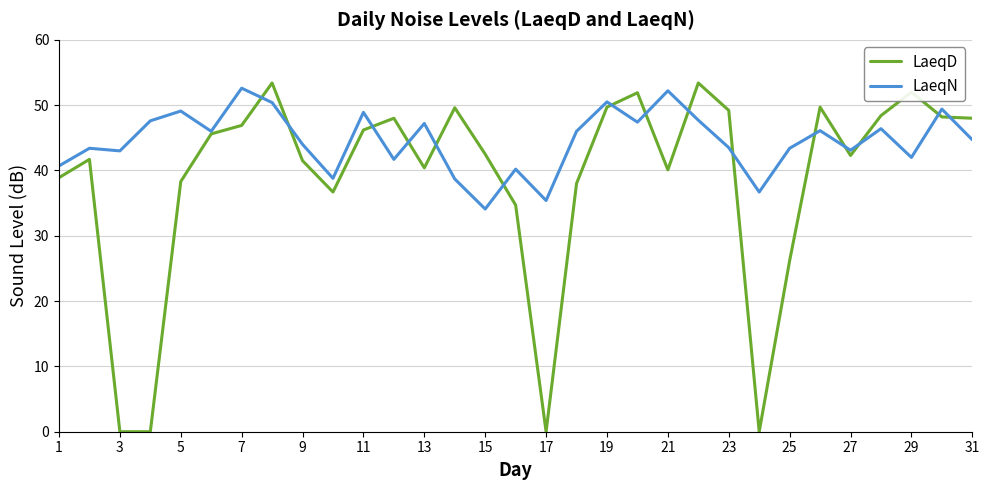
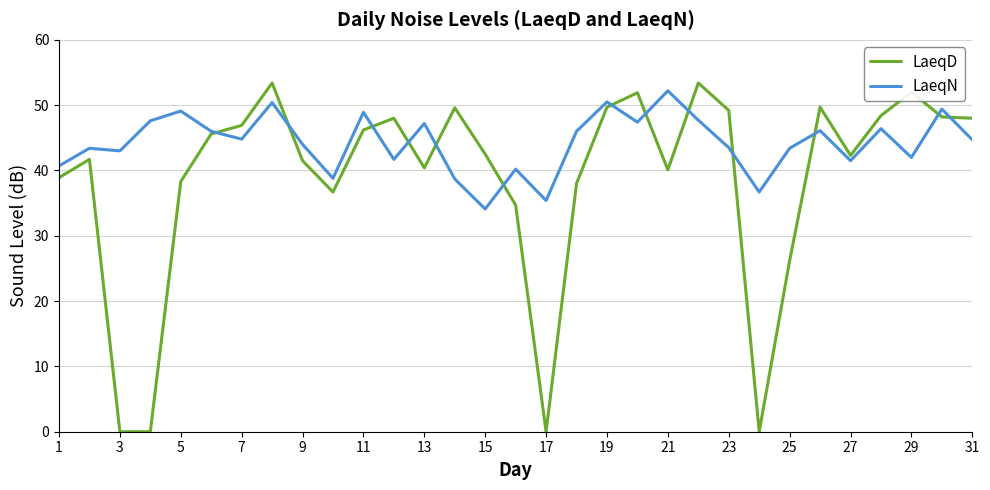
LaeqN, 7: 53 -> 45
LaeqN, 27: 43 -> 42
